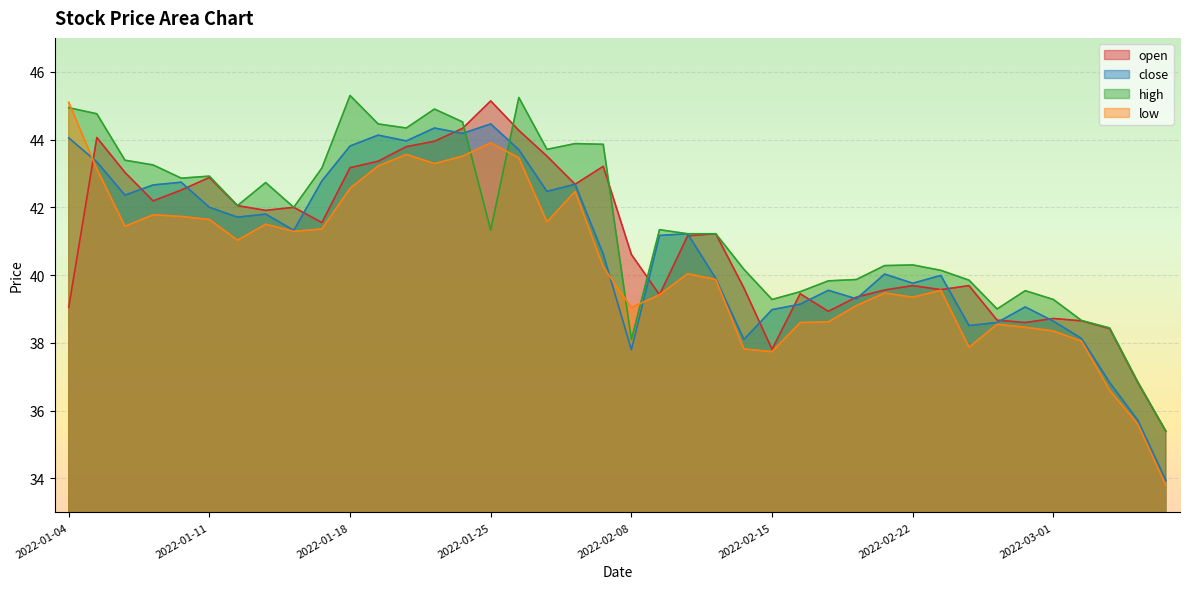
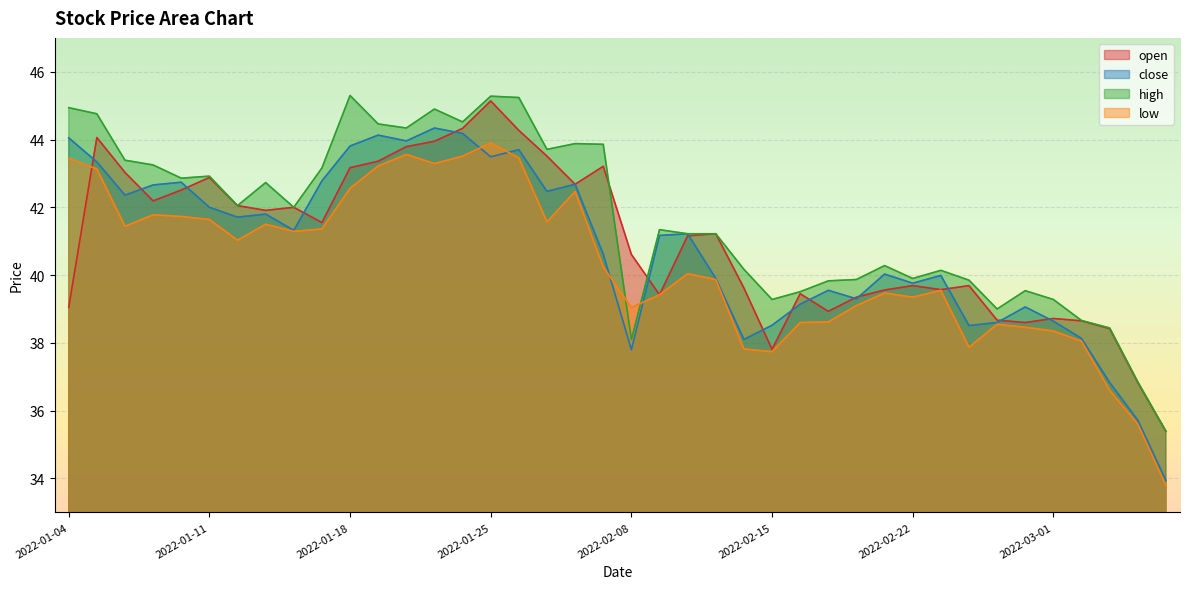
low, 2022-01-04: 45.1 -> 43.5
close, 2022-01-25: 44.5 -> 43.5
high, 2022-01-25: 41.3 -> 45.3
close, 2022-02-15: 39.0 -> 38.5
high, 2022-02-22: 40.3 -> 39.9
